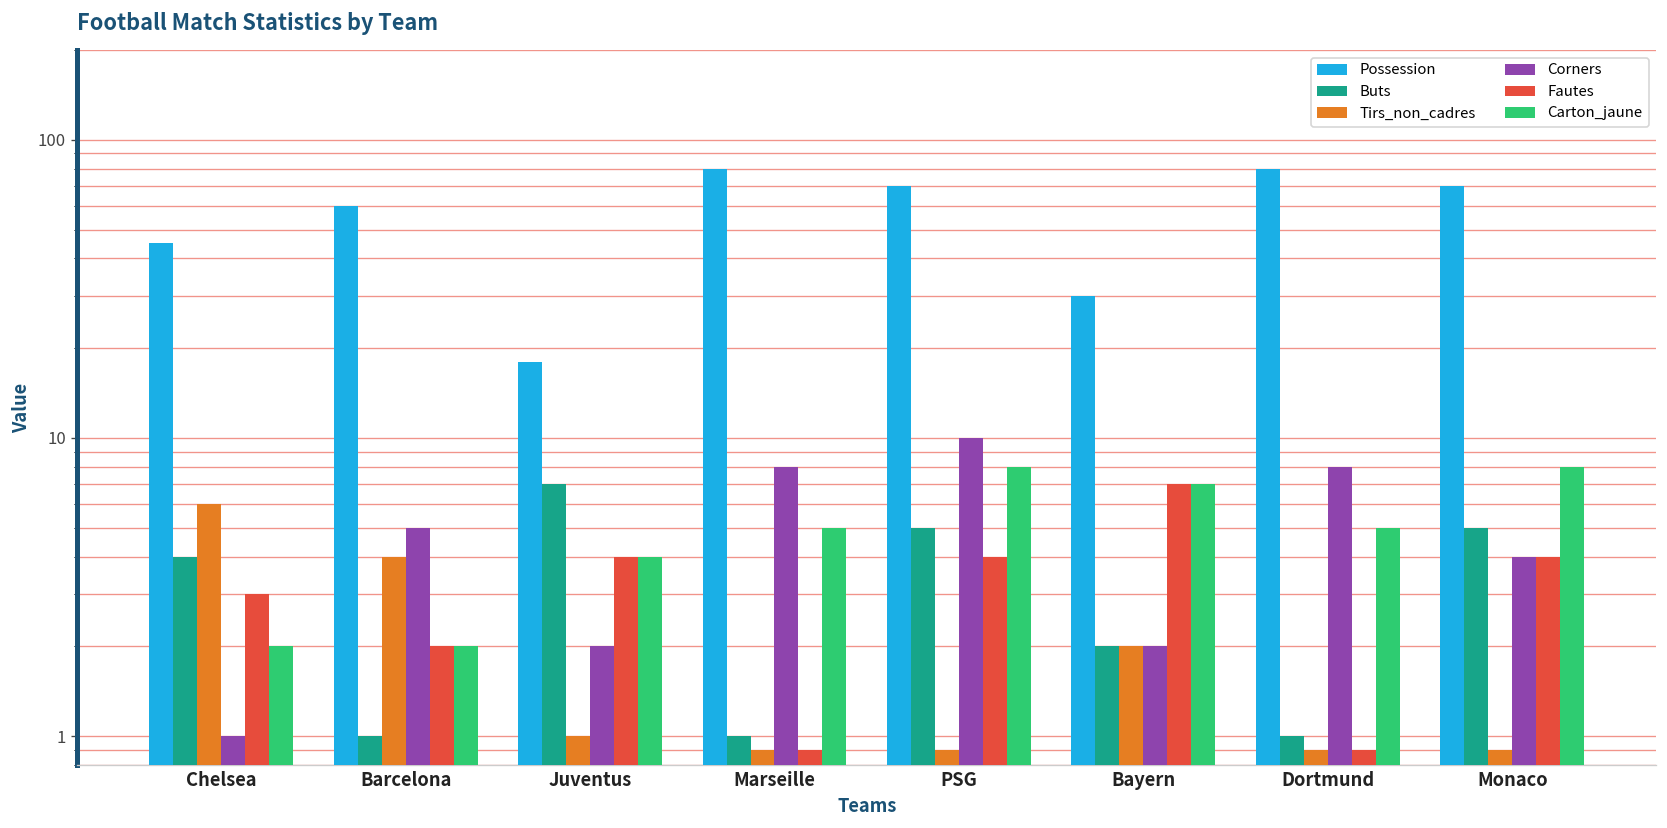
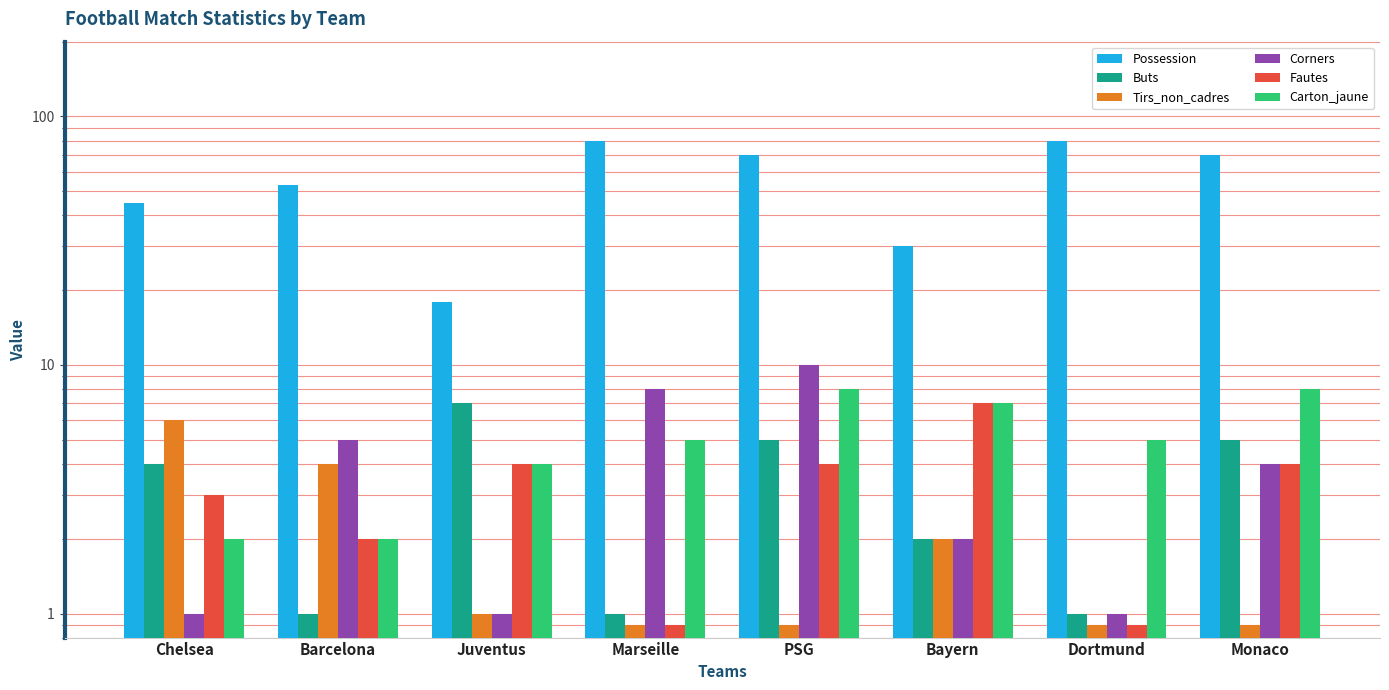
Possession, Barcelona: 60 -> 53
Corners, Juventus: 2 -> 1
Corners, Dortmund: 8 -> 1
